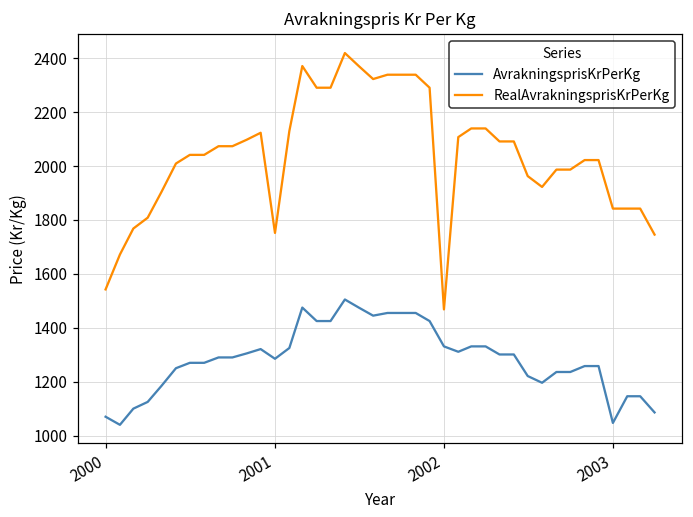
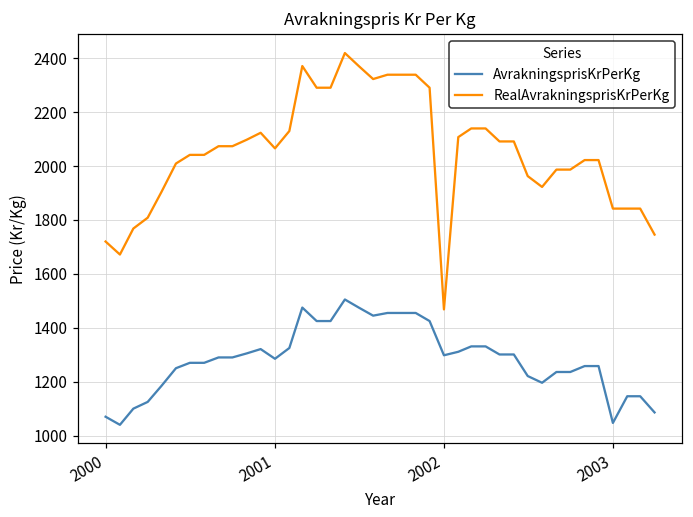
RealAvrakningsprisKrPerKg, 2000: 1540 -> 1720
RealAvrakningsprisKrPerKg, 2001: 1750 -> 2070
AvrakningsprisKrPerKg, 2002: 1330 -> 1300
